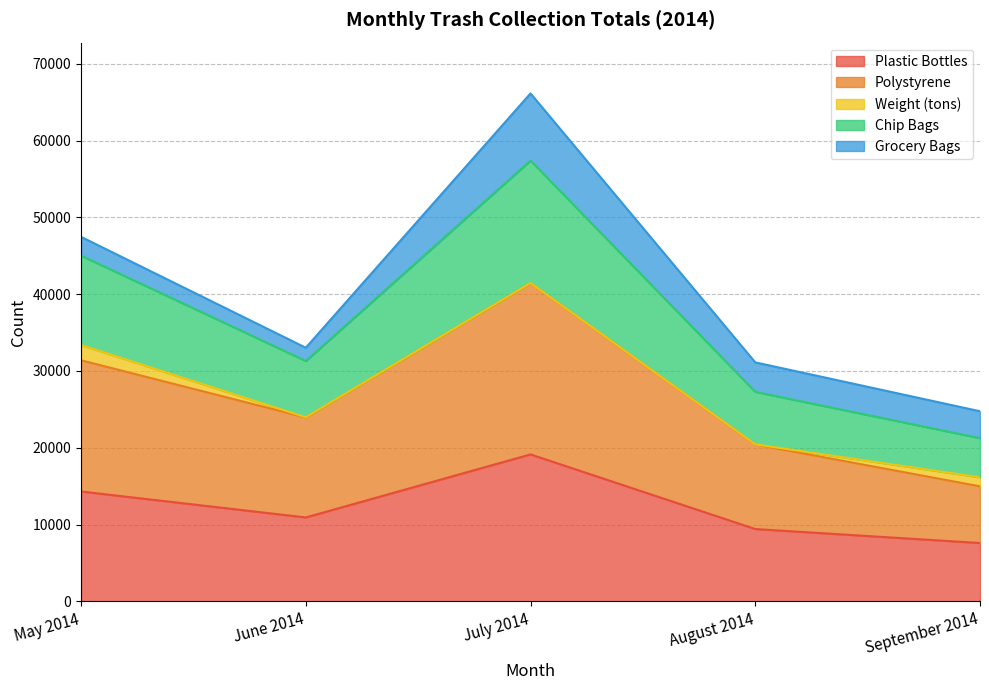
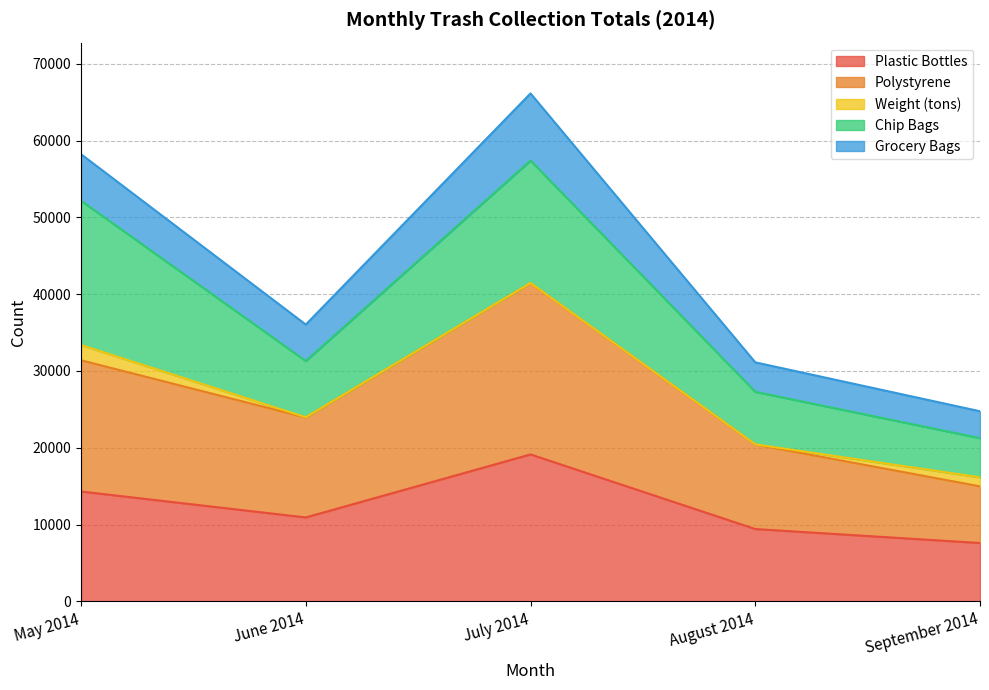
Chip Bags, May 2014: 12000 -> 19000
Grocery Bags, May 2014: 2000 -> 6000
Grocery Bags, June 2014: 2000 -> 5000
